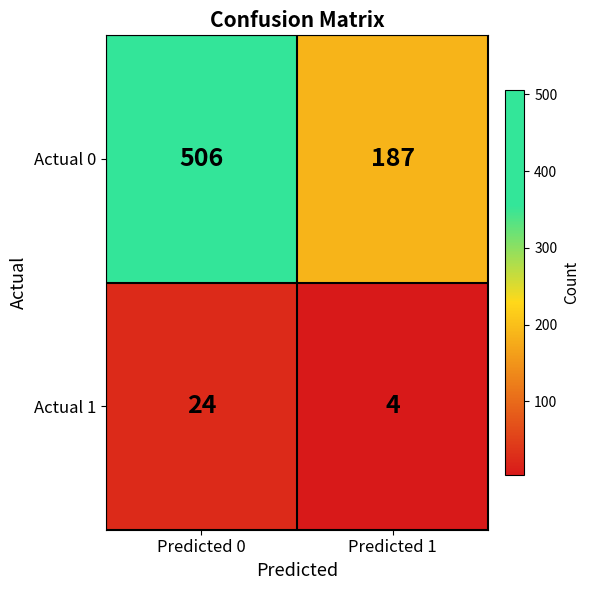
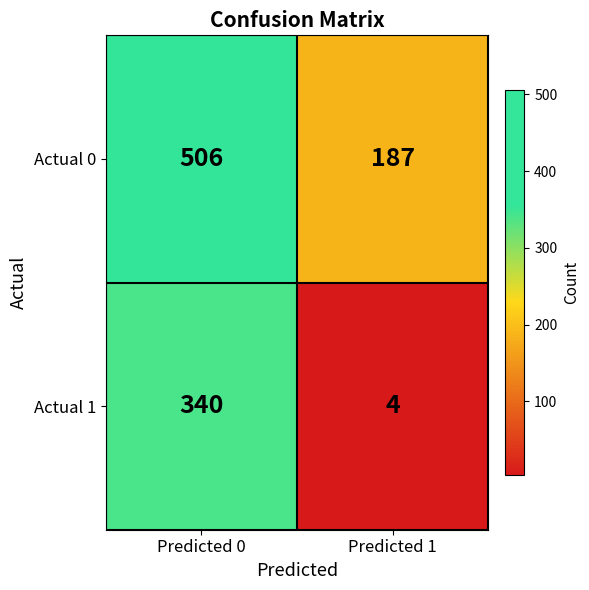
Actual 1, Predicted 0: 24 -> 340
